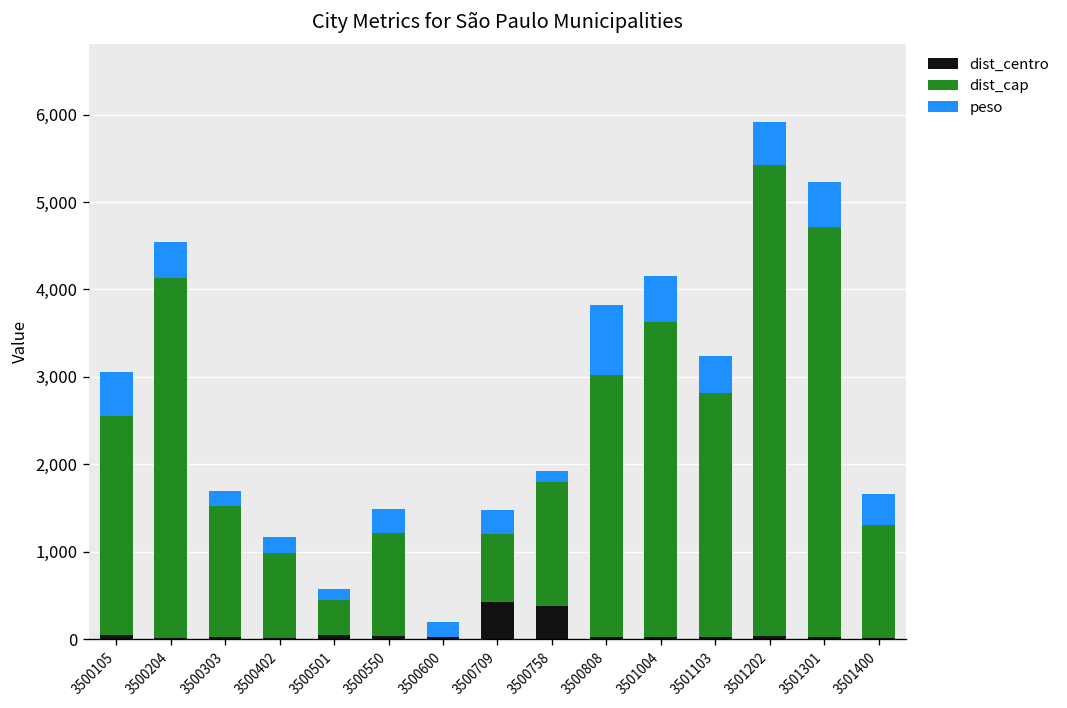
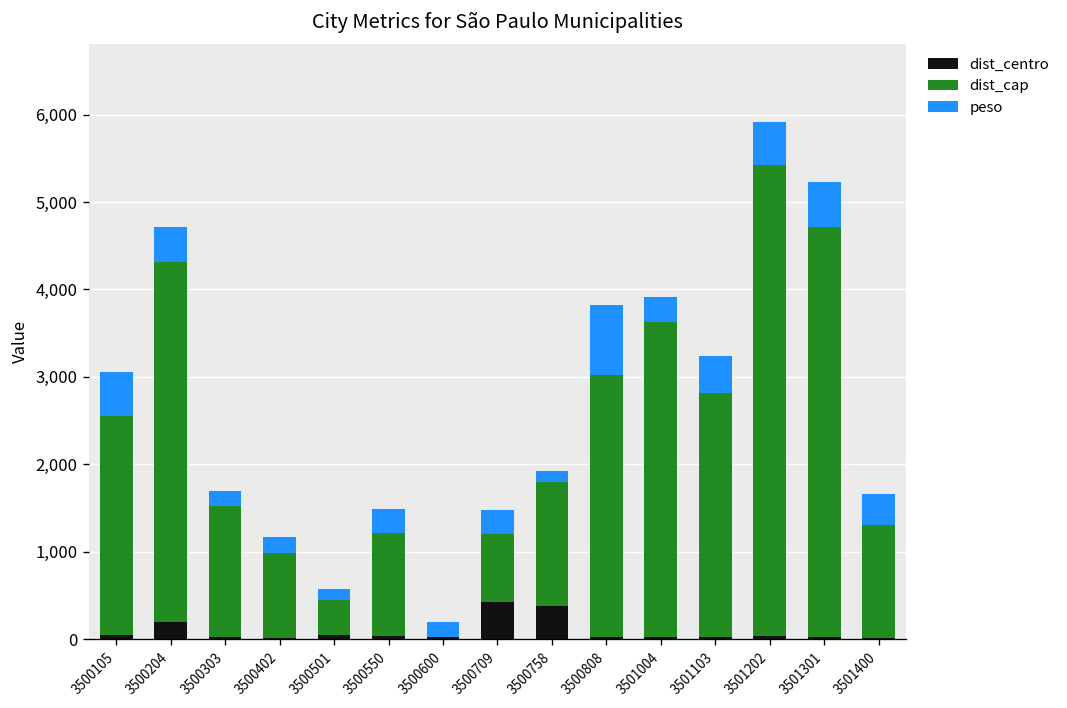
dist_centro, 3500204: 0 -> 200
peso, 3501004: 500 -> 300
